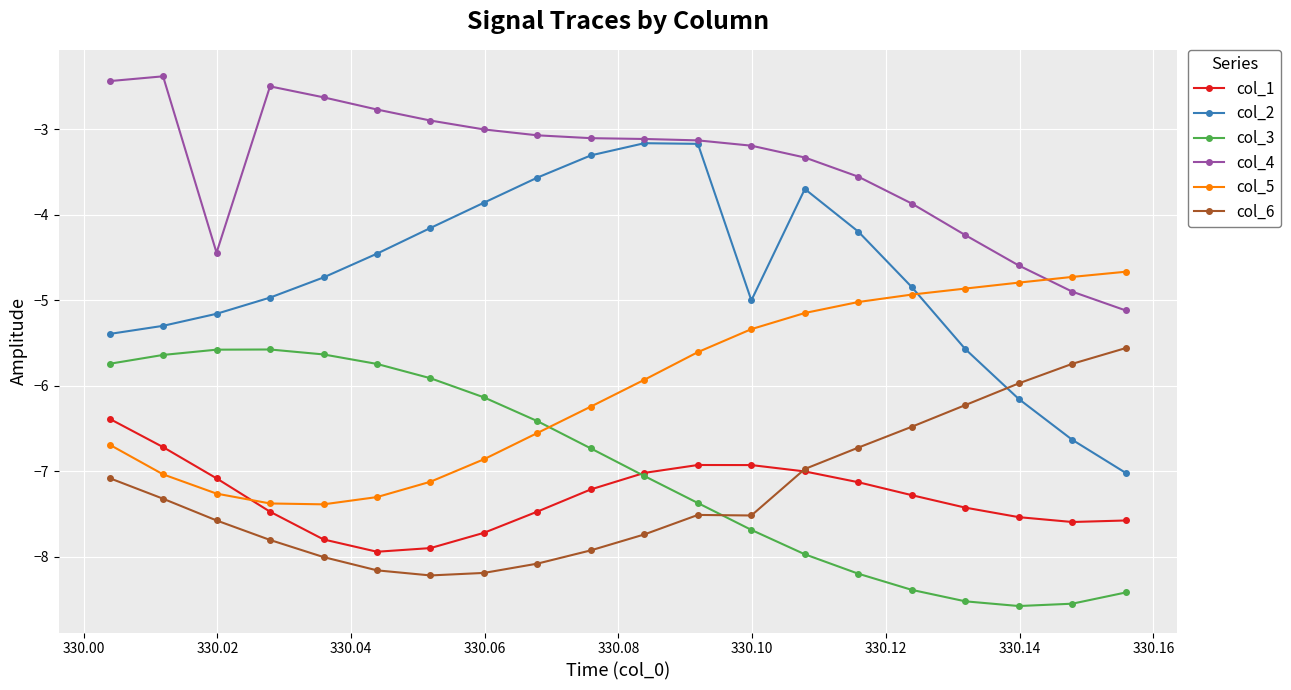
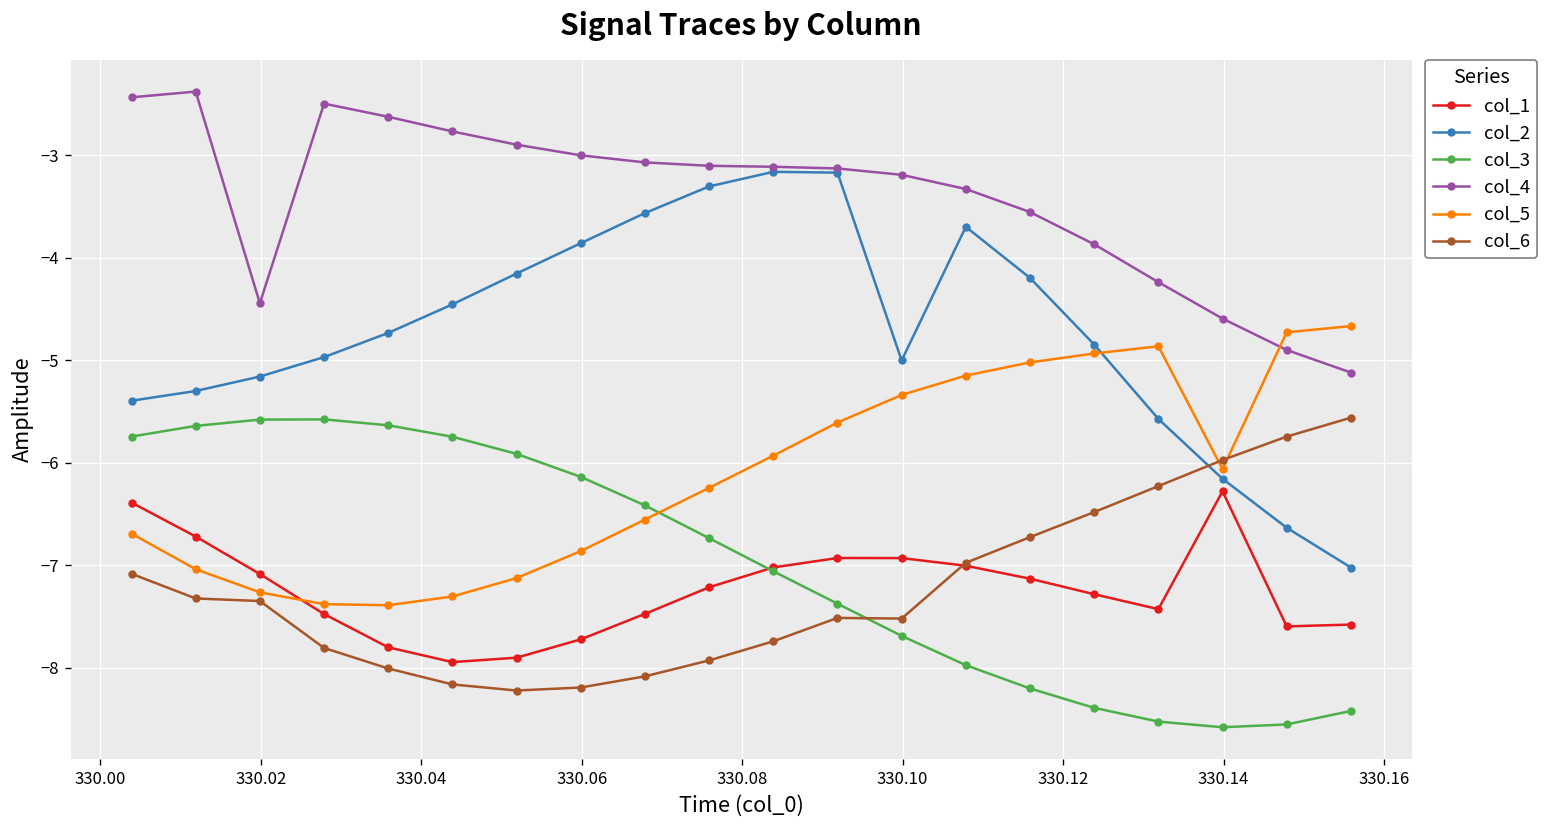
col_6, 330.02: -7.6 -> -7.3
col_1, 330.14: -7.5 -> -6.3
col_5, 330.14: -4.8 -> -6.1
